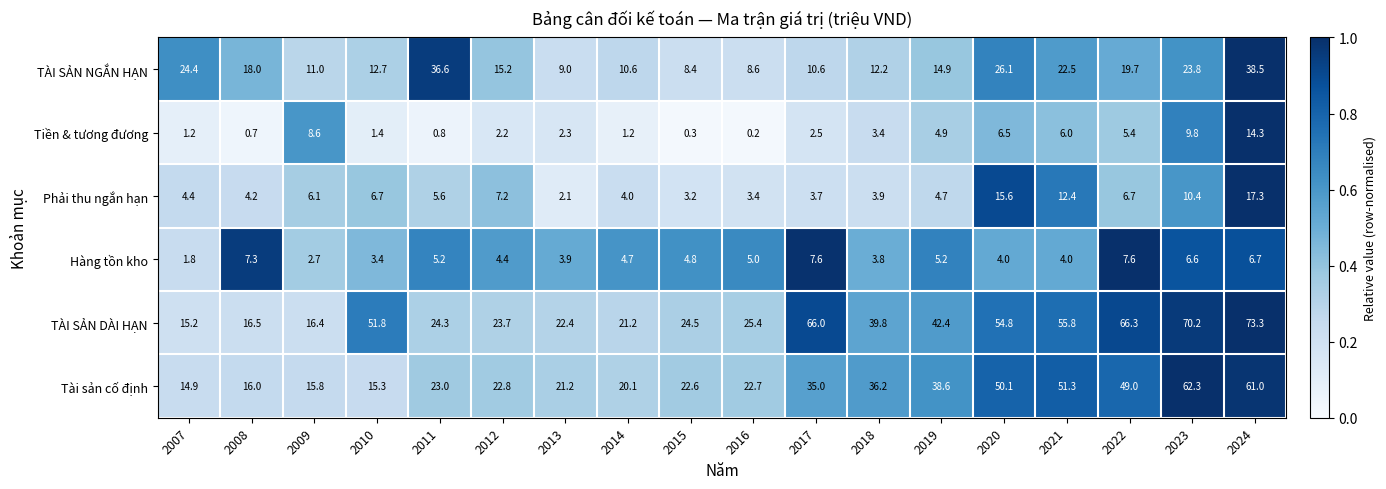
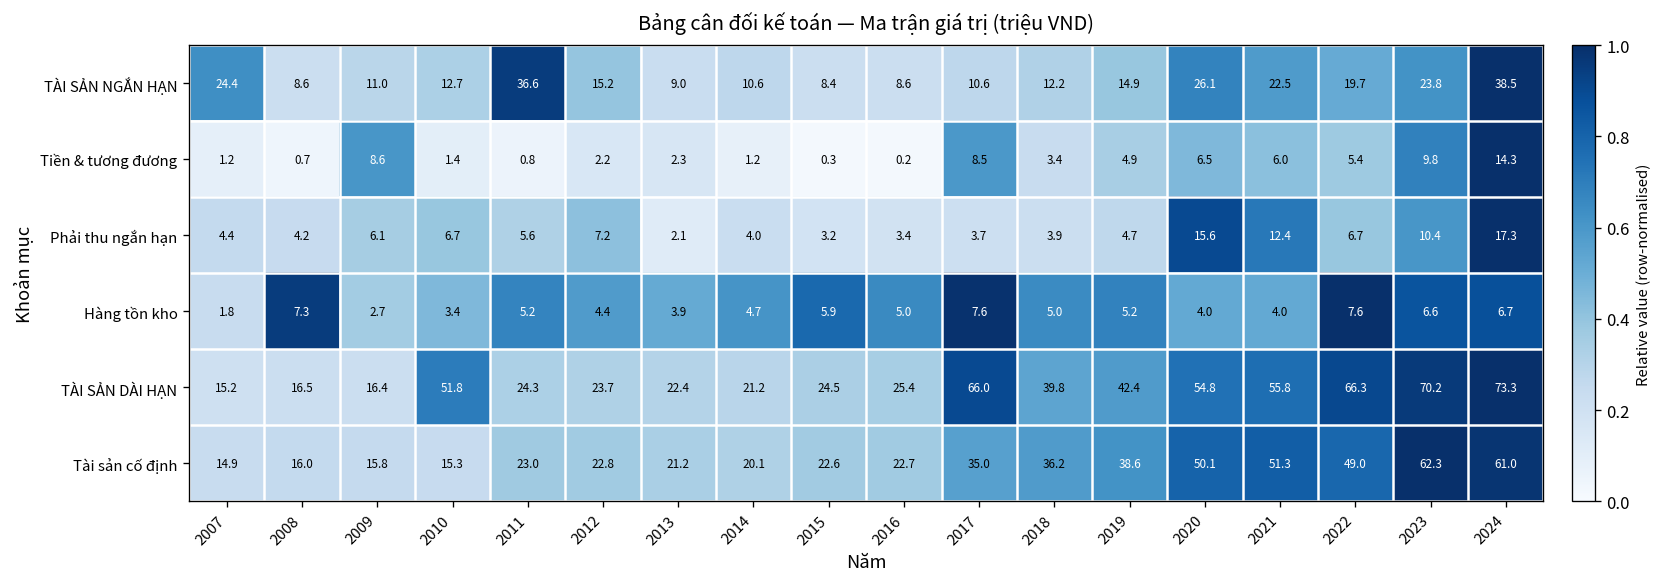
TÀI SẢN NGẮN HẠN, 2008: 18.0 -> 8.6
Tiền & tương đương, 2017: 2.5 -> 8.5
Hàng tồn kho, 2015: 4.8 -> 5.9
Hàng tồn kho, 2018: 3.8 -> 5.0
